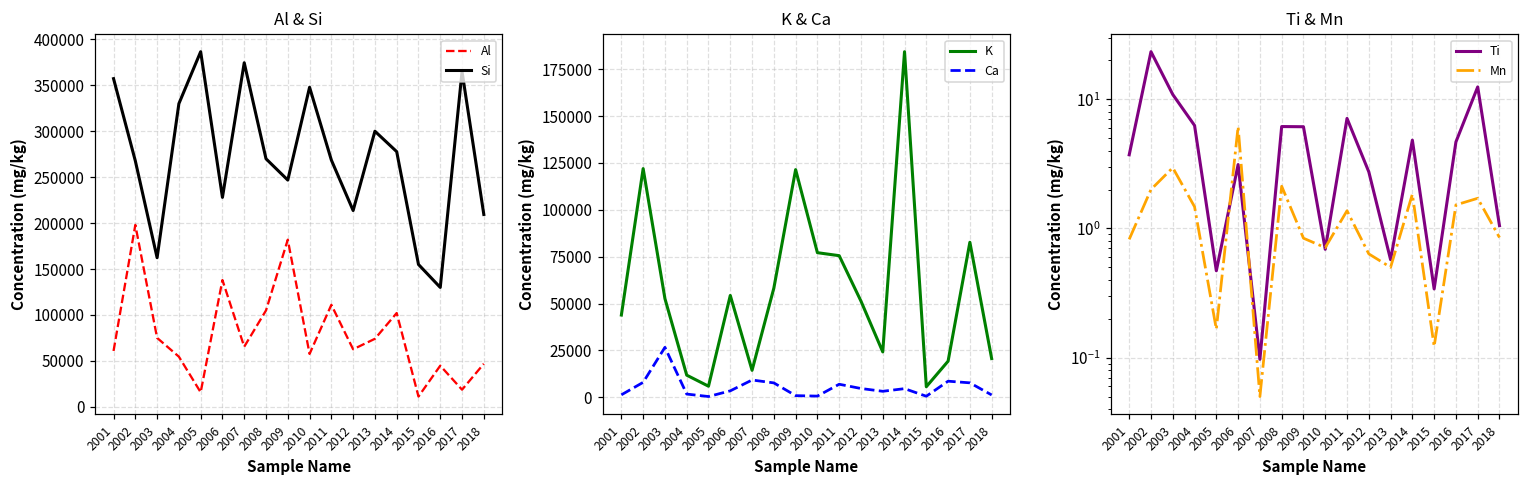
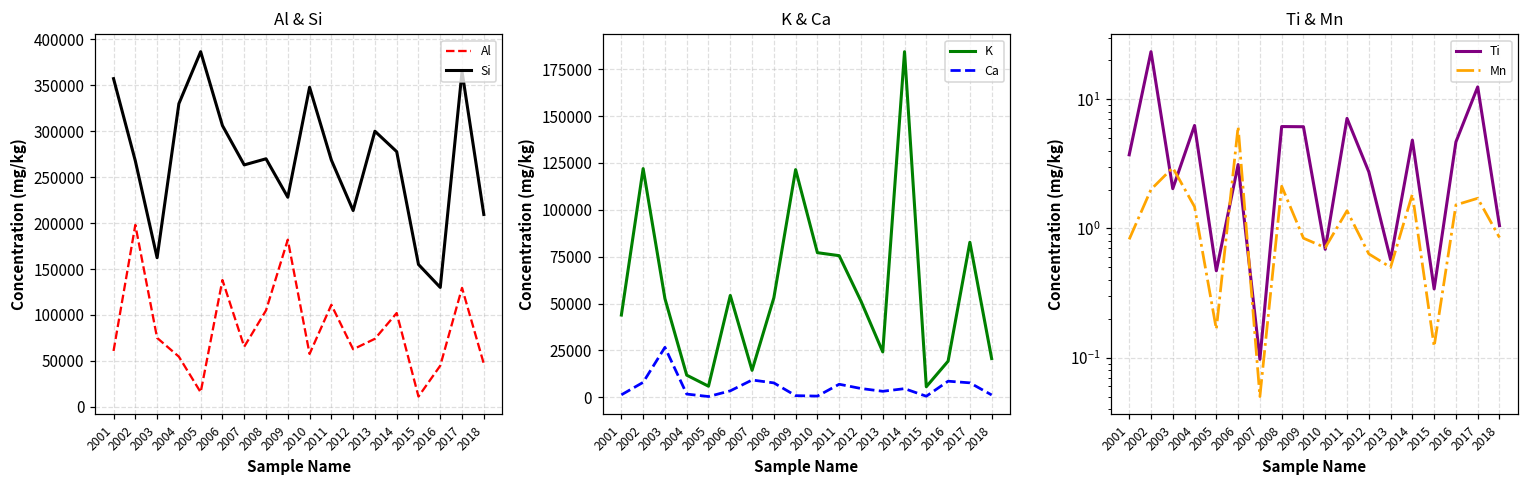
Al & Si, Si, 2006: 230000 -> 310000
Al & Si, Si, 2007: 370000 -> 260000
Al & Si, Si, 2009: 250000 -> 230000
Al & Si, Al, 2017: 20000 -> 130000
K & Ca, K, 2008: 58000 -> 53000
Ti & Mn, Ti, 2003: 11 -> 2.0
